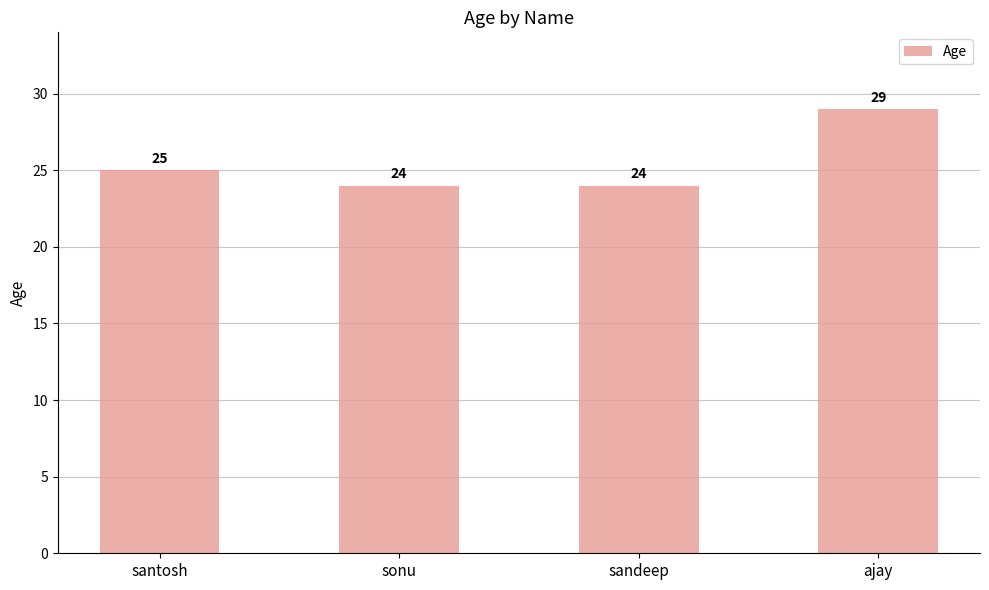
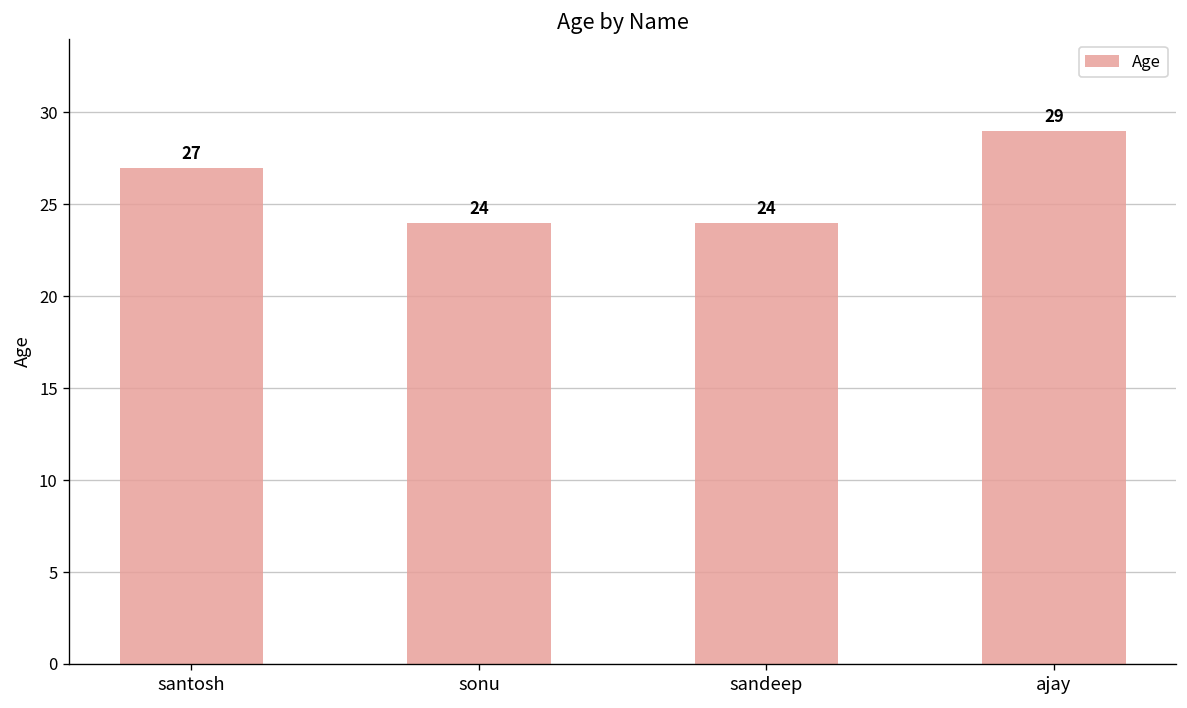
santosh: 25 -> 27
